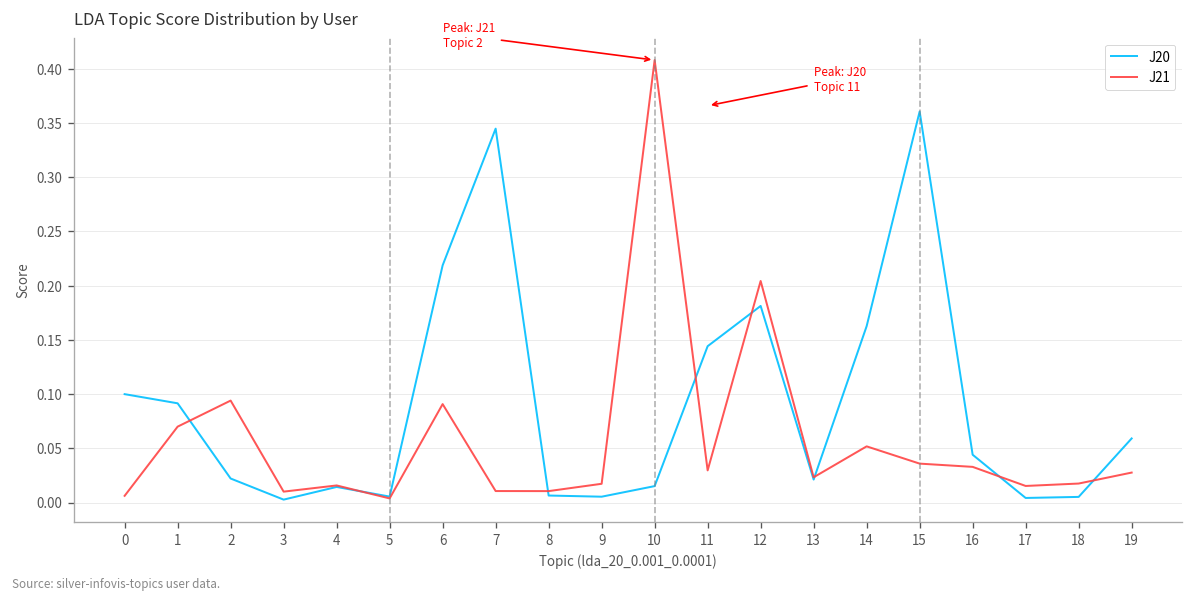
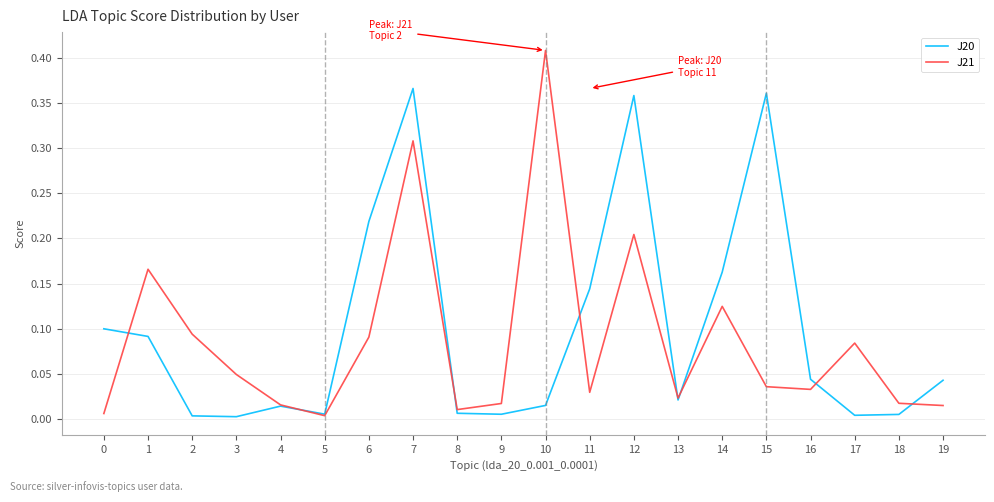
J21, 1: 0.07 -> 0.17
J20, 2: 0.02 -> 0.00
J21, 3: 0.01 -> 0.05
J20, 7: 0.34 -> 0.37
J21, 7: 0.01 -> 0.31
J20, 12: 0.18 -> 0.36
J21, 14: 0.05 -> 0.12
J21, 17: 0.02 -> 0.08
J20, 19: 0.06 -> 0.04
J21, 19: 0.03 -> 0.02
